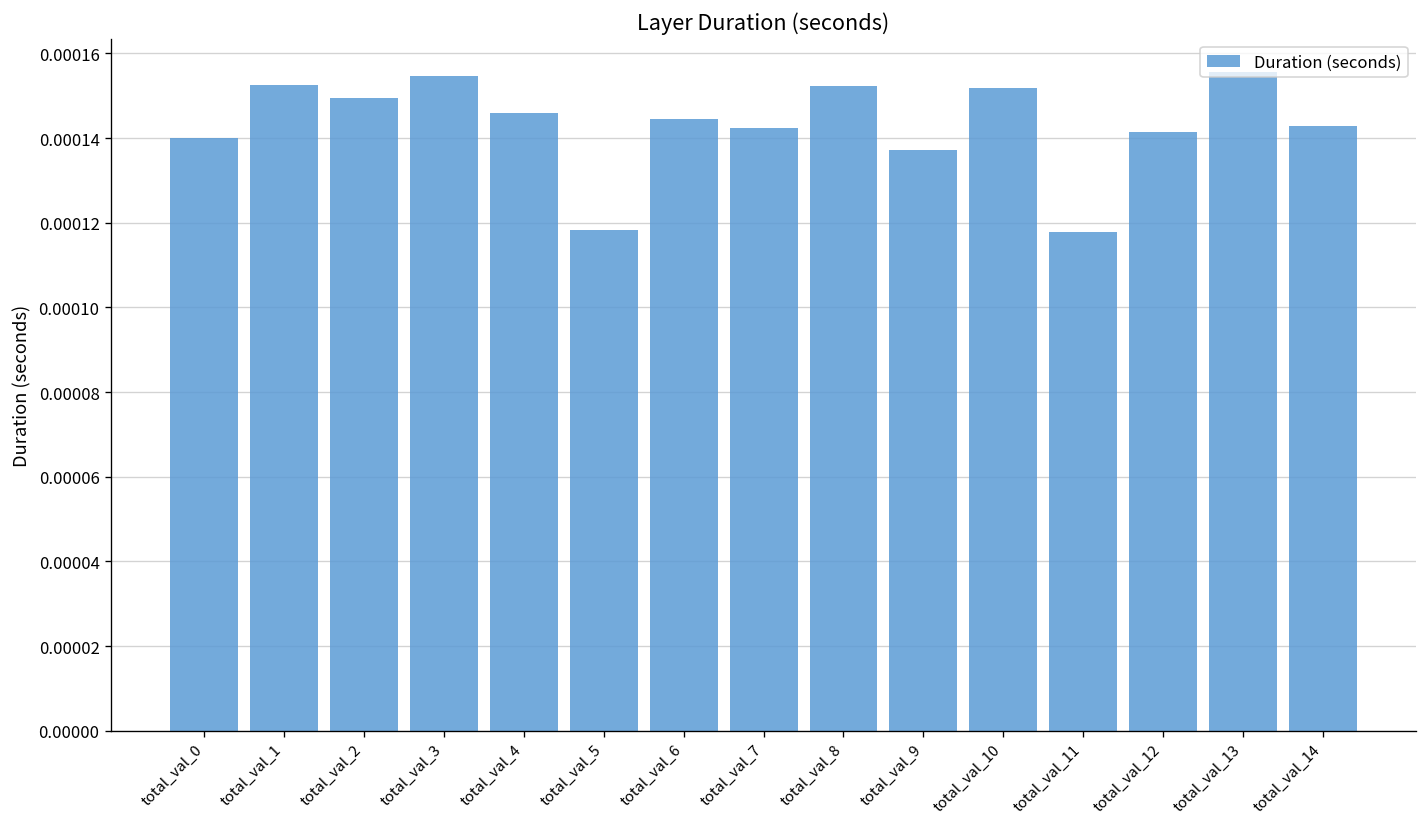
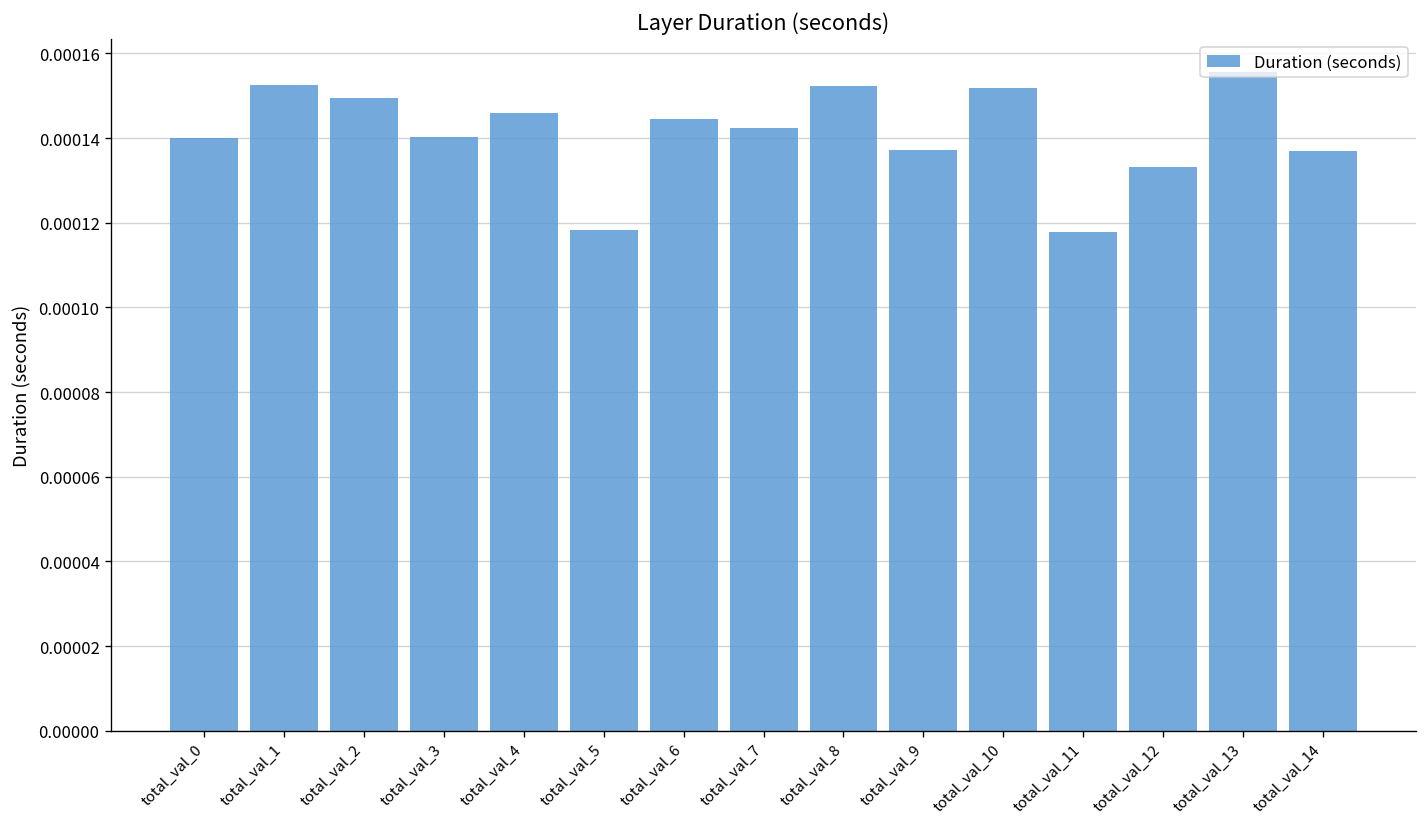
total_val_3: 0.000155 -> 0.000140
total_val_12: 0.000142 -> 0.000133
total_val_14: 0.000143 -> 0.000137
